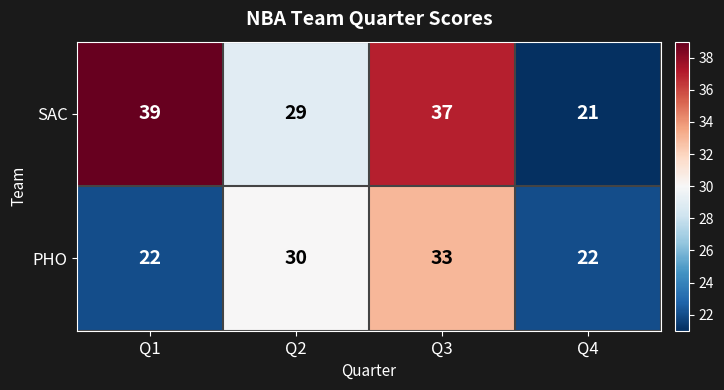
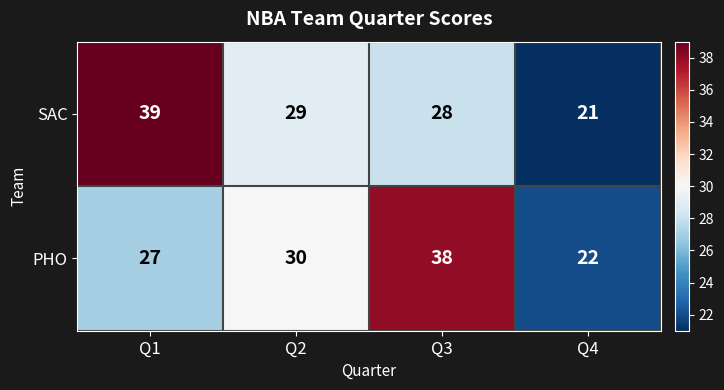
SAC, Q3: 37 -> 28
PHO, Q1: 22 -> 27
PHO, Q3: 33 -> 38
